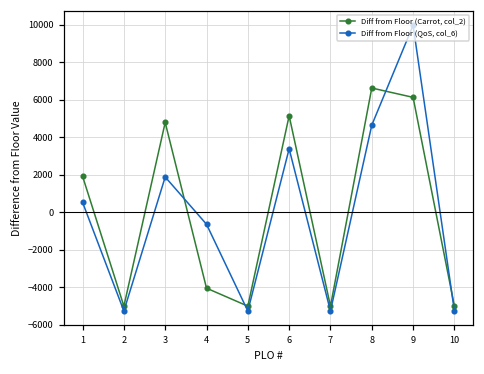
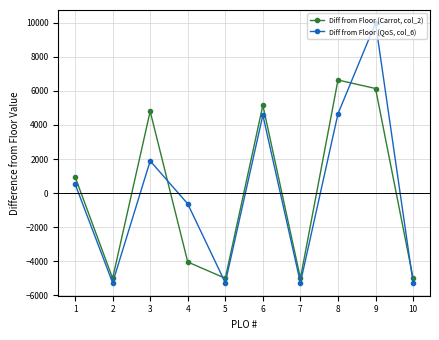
Diff from Floor (Carrot, col_2), 1: 1900 -> 1000
Diff from Floor (QoS, col_6), 6: 3400 -> 4600
